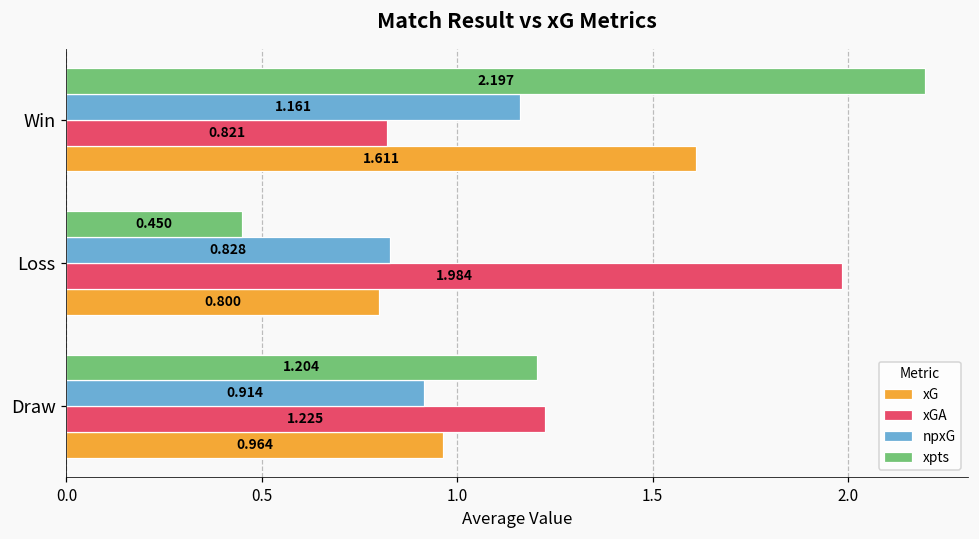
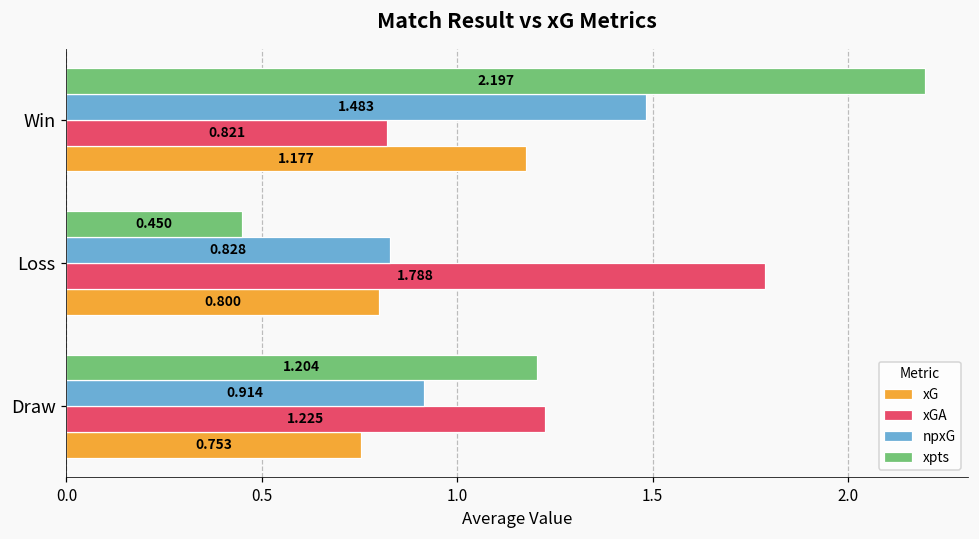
npxG, Win: 1.161 -> 1.483
xG, Win: 1.611 -> 1.177
xGA, Loss: 1.984 -> 1.788
xG, Draw: 0.964 -> 0.753
